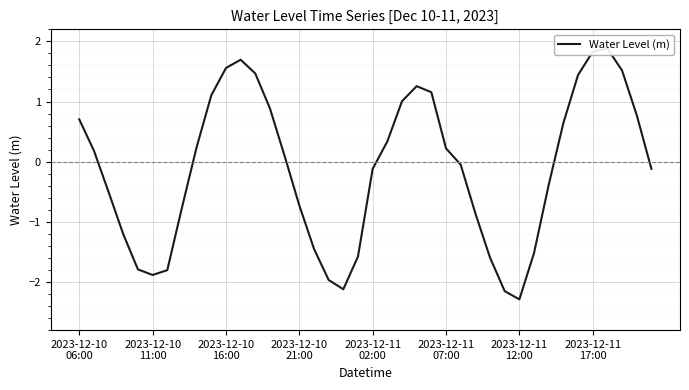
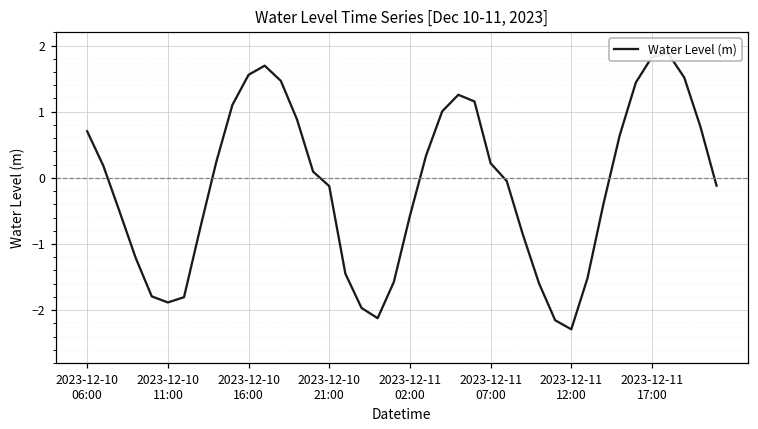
2023-12-10 21:00: -0.7 -> -0.1
2023-12-11 02:00: -0.1 -> -0.6
